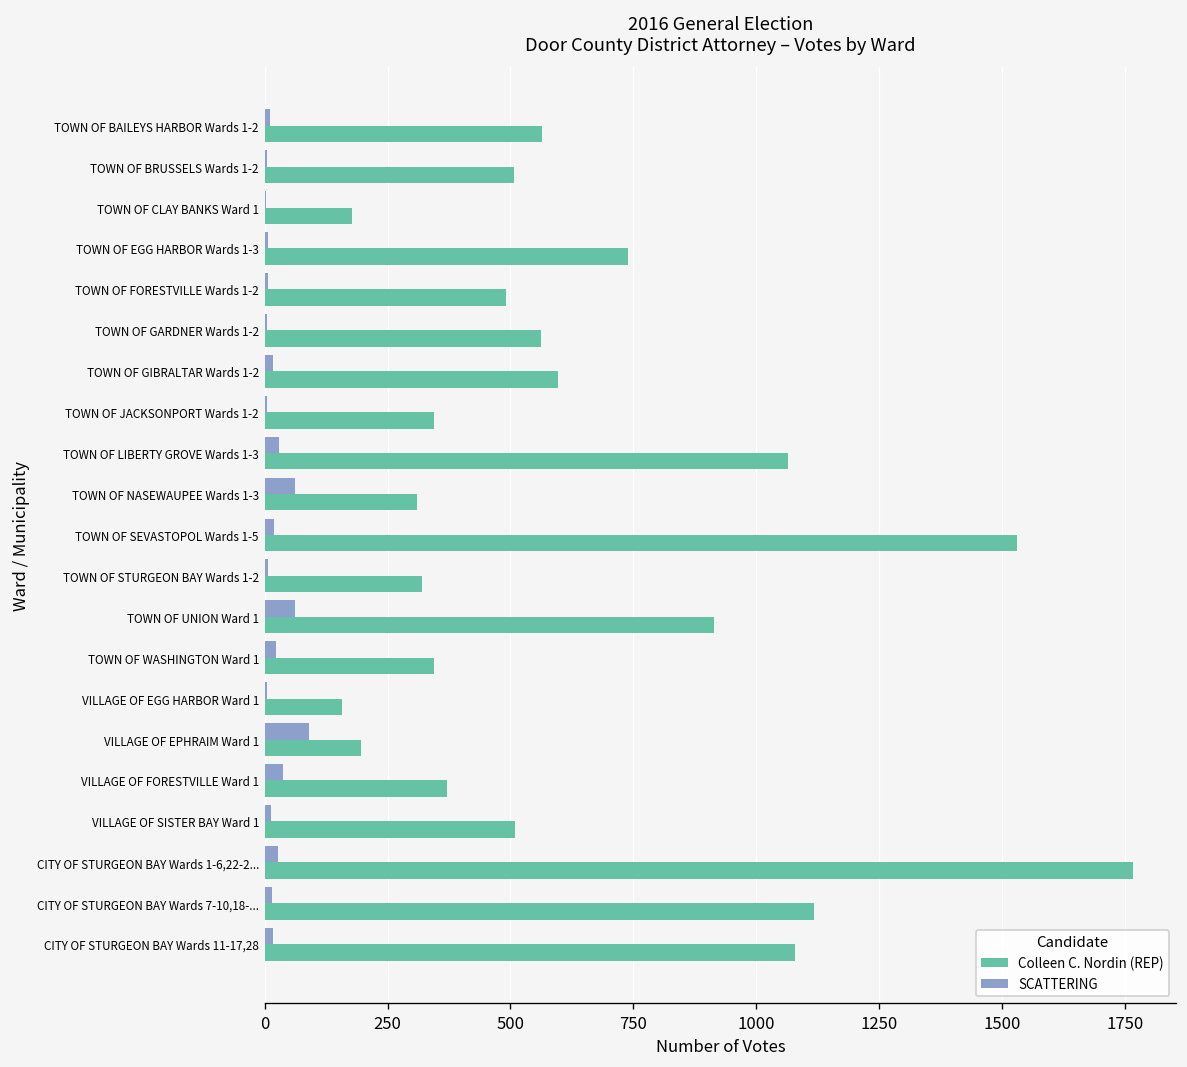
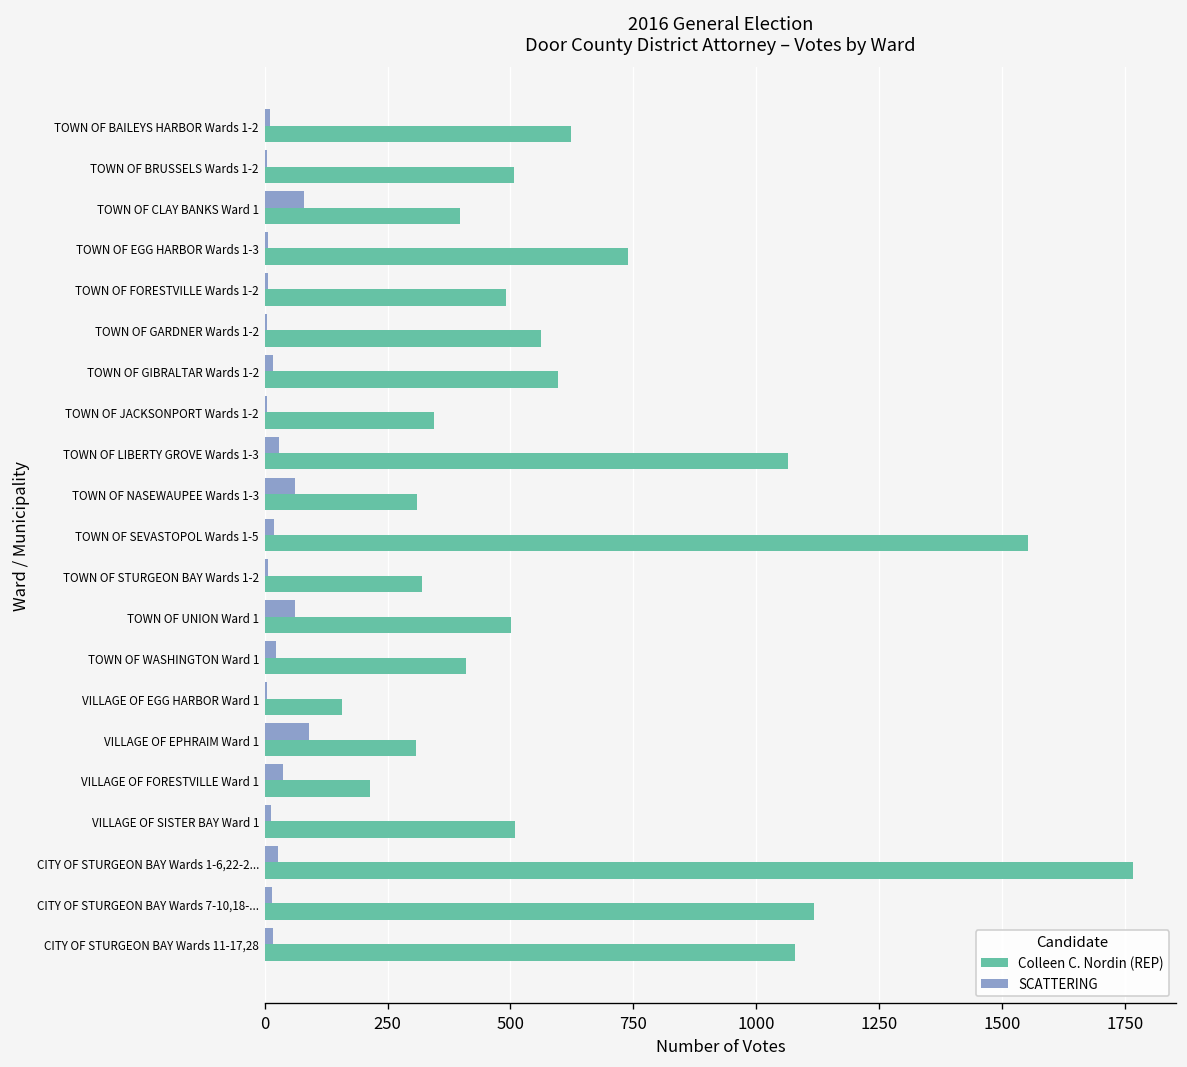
Colleen C. Nordin (REP), TOWN OF BAILEYS HARBOR Wards 1-2: 570 -> 620
SCATTERING, TOWN OF CLAY BANKS Ward 1: 0 -> 80
Colleen C. Nordin (REP), TOWN OF CLAY BANKS Ward 1: 180 -> 400
Colleen C. Nordin (REP), TOWN OF SEVASTOPOL Wards 1-5: 1530 -> 1550
Colleen C. Nordin (REP), TOWN OF UNION Ward 1: 920 -> 500
Colleen C. Nordin (REP), TOWN OF WASHINGTON Ward 1: 340 -> 410
Colleen C. Nordin (REP), VILLAGE OF EPHRAIM Ward 1: 200 -> 310
Colleen C. Nordin (REP), VILLAGE OF FORESTVILLE Ward 1: 370 -> 220
